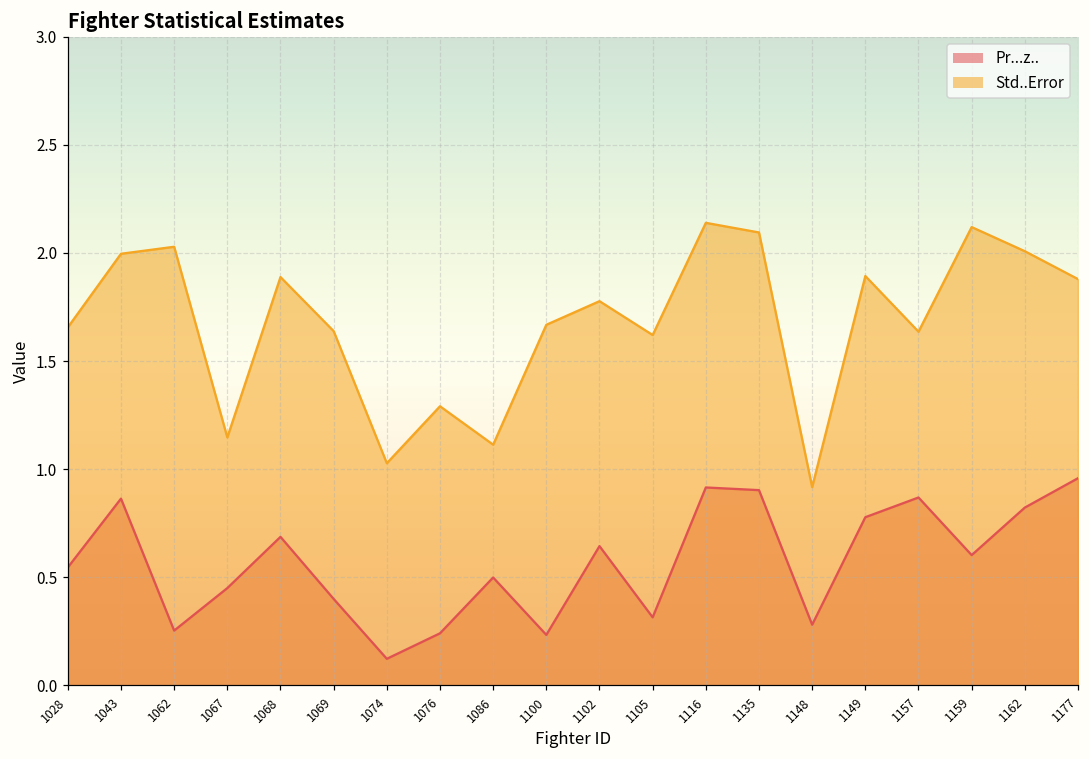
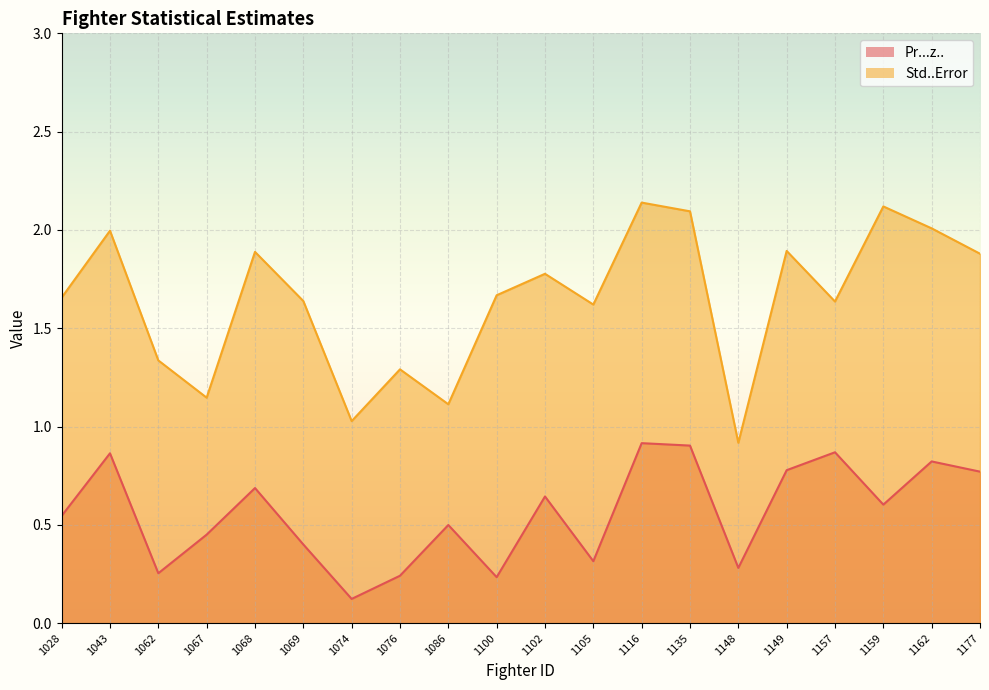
Std..Error, 1062: 2.03 -> 1.34
Pr...z.., 1177: 0.96 -> 0.77
